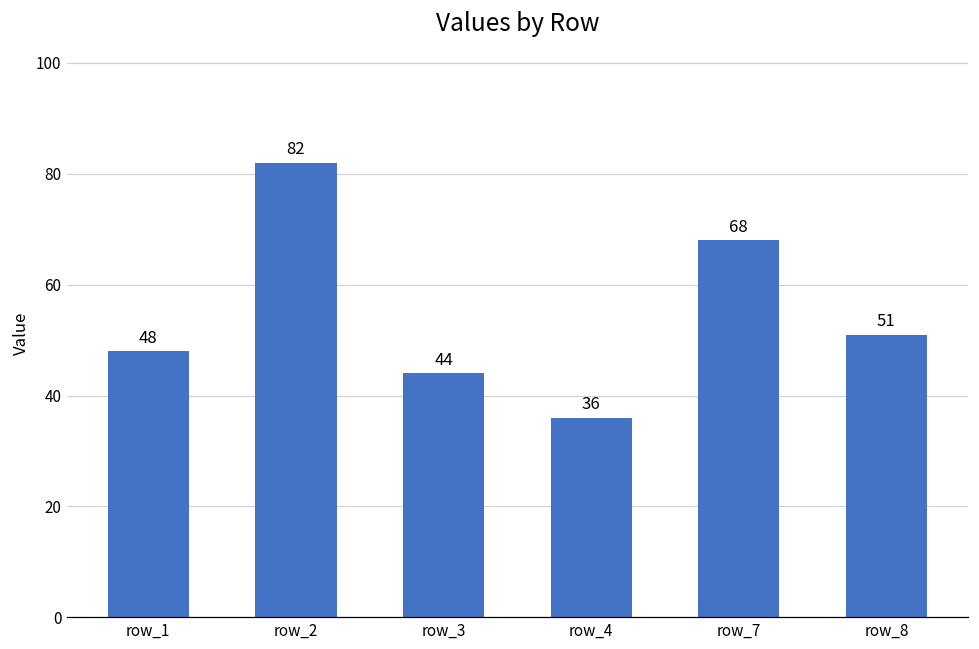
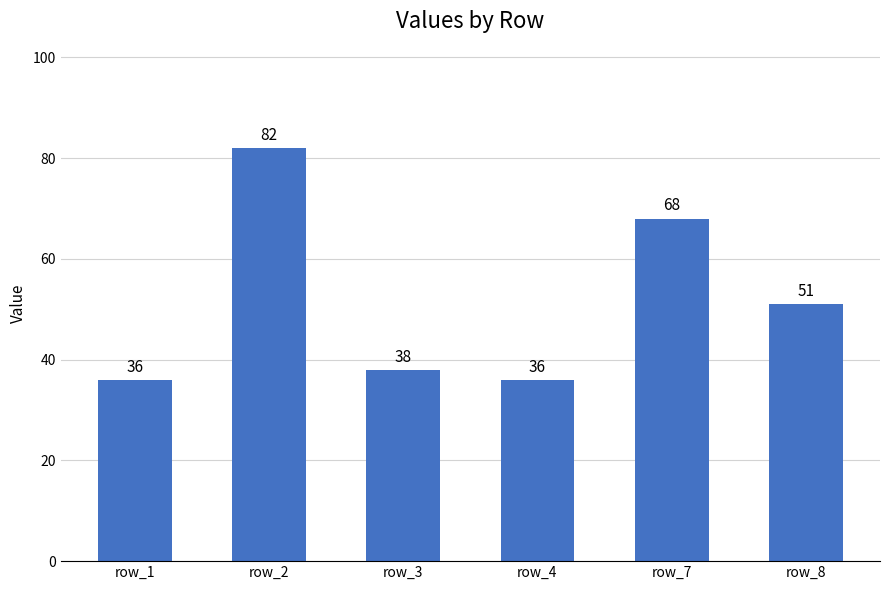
row_1: 48 -> 36
row_3: 44 -> 38
